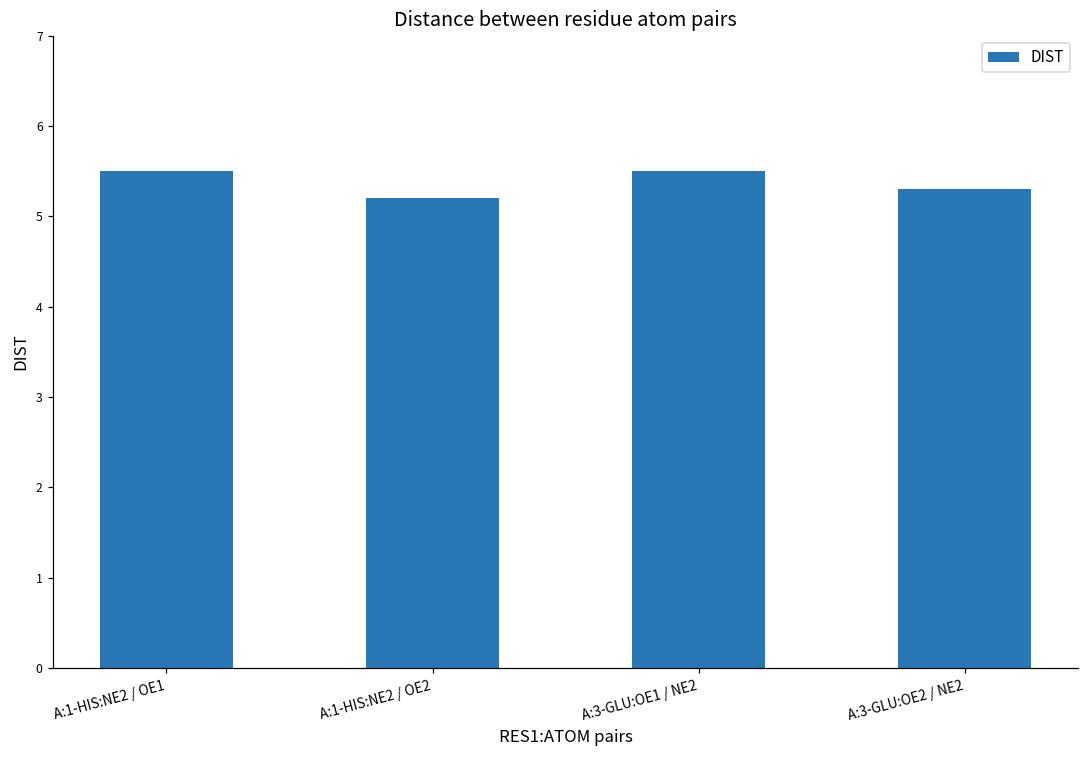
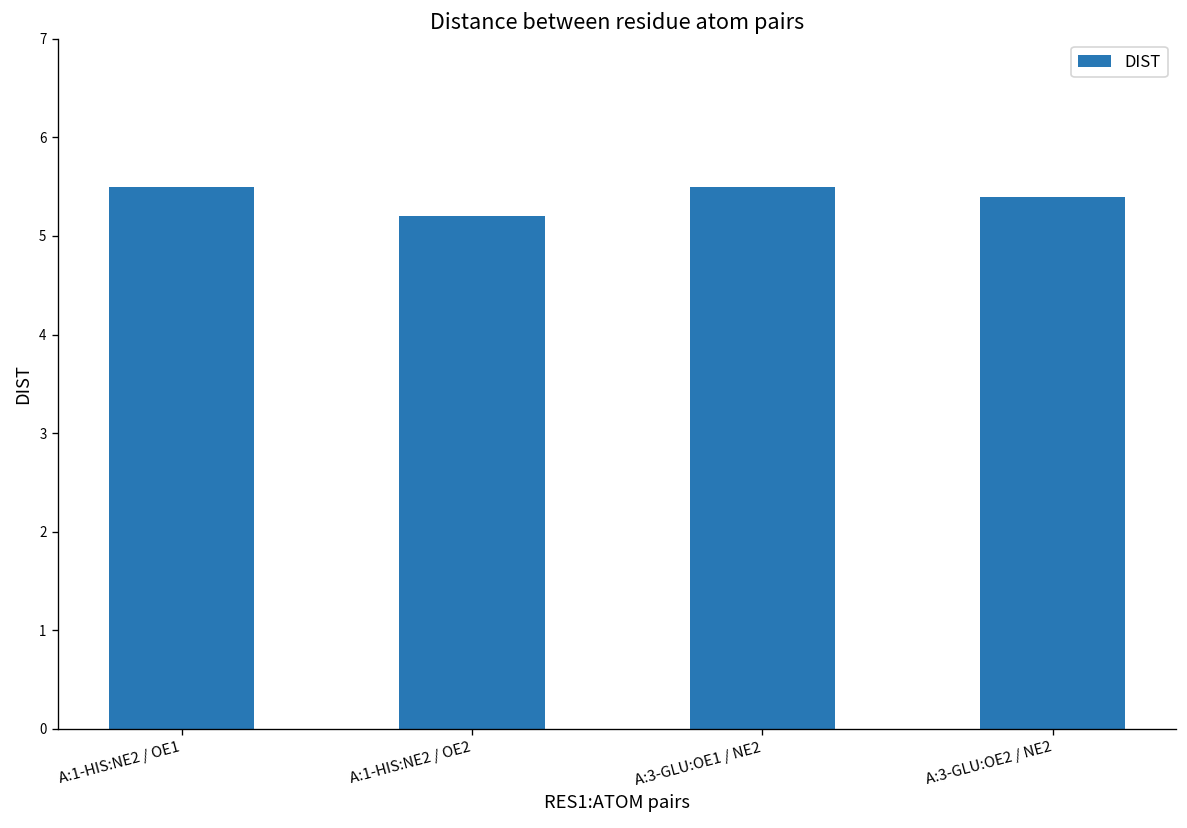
A:3-GLU:OE2 / NE2: 5.3 -> 5.4
